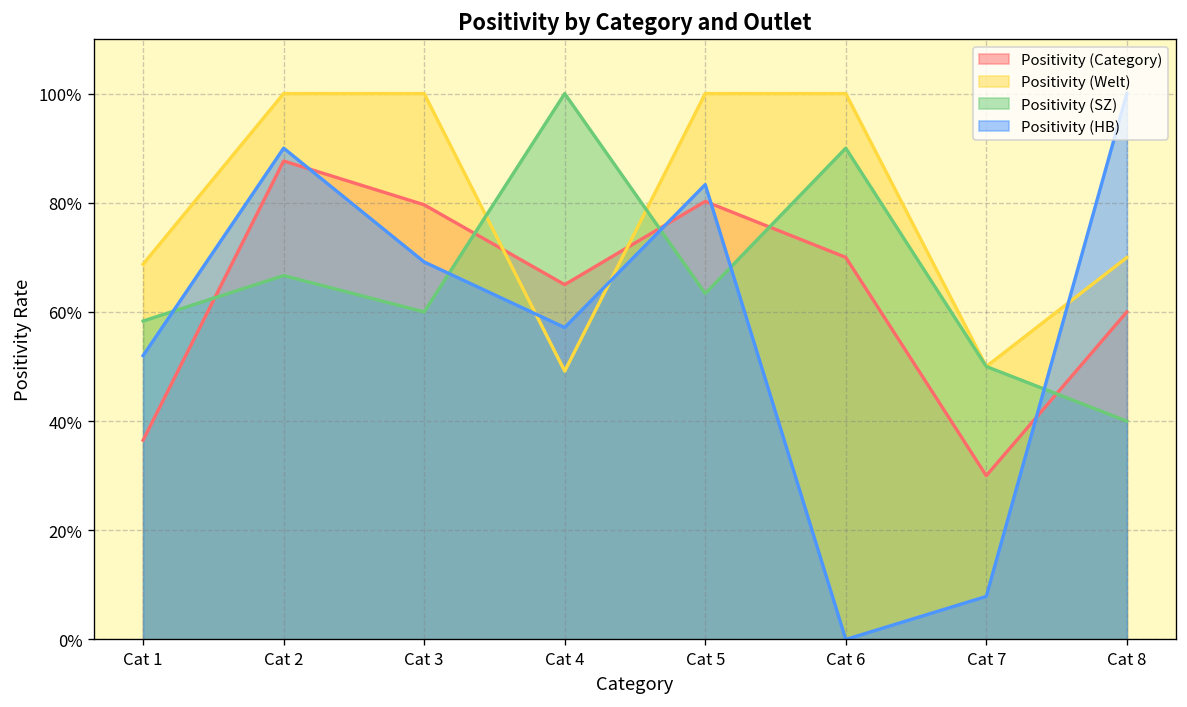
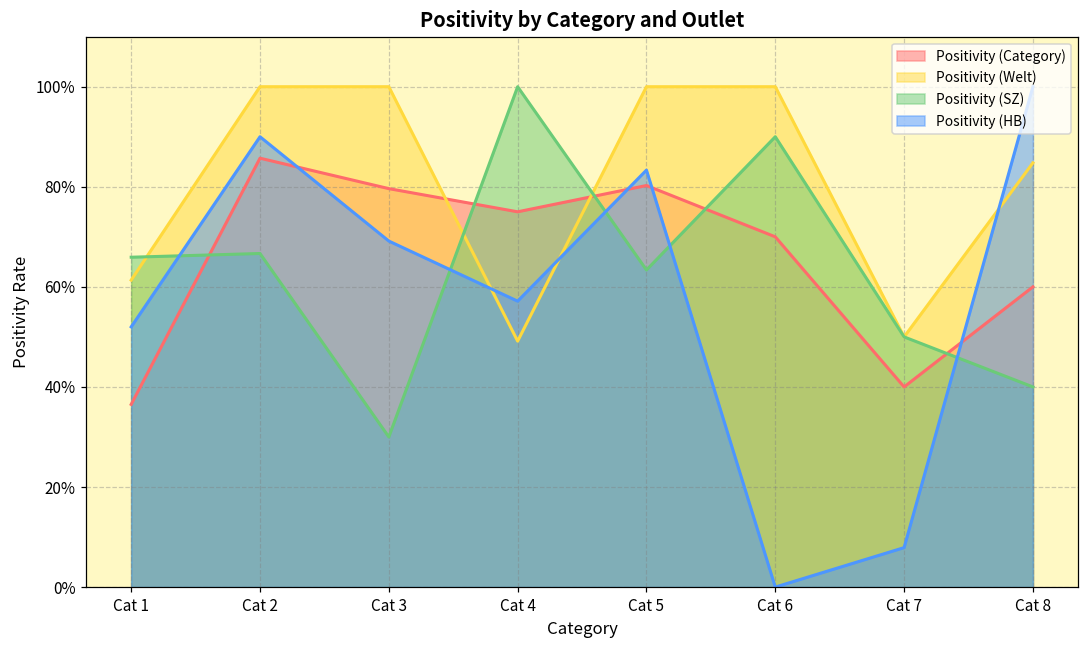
Positivity (Welt), Cat 1: 69% -> 61%
Positivity (SZ), Cat 1: 58% -> 66%
Positivity (Category), Cat 2: 88% -> 86%
Positivity (SZ), Cat 3: 60% -> 30%
Positivity (Category), Cat 4: 65% -> 75%
Positivity (Category), Cat 7: 30% -> 40%
Positivity (Welt), Cat 8: 70% -> 85%
